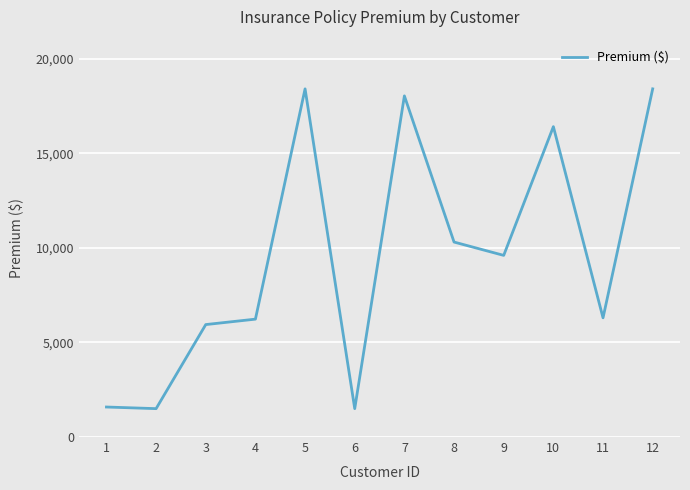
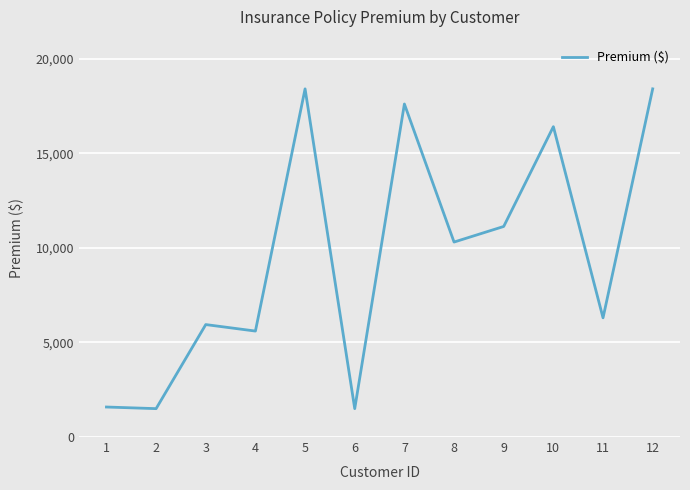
4: 6,200 -> 5,600
7: 18,000 -> 17,600
9: 9,600 -> 11,100
